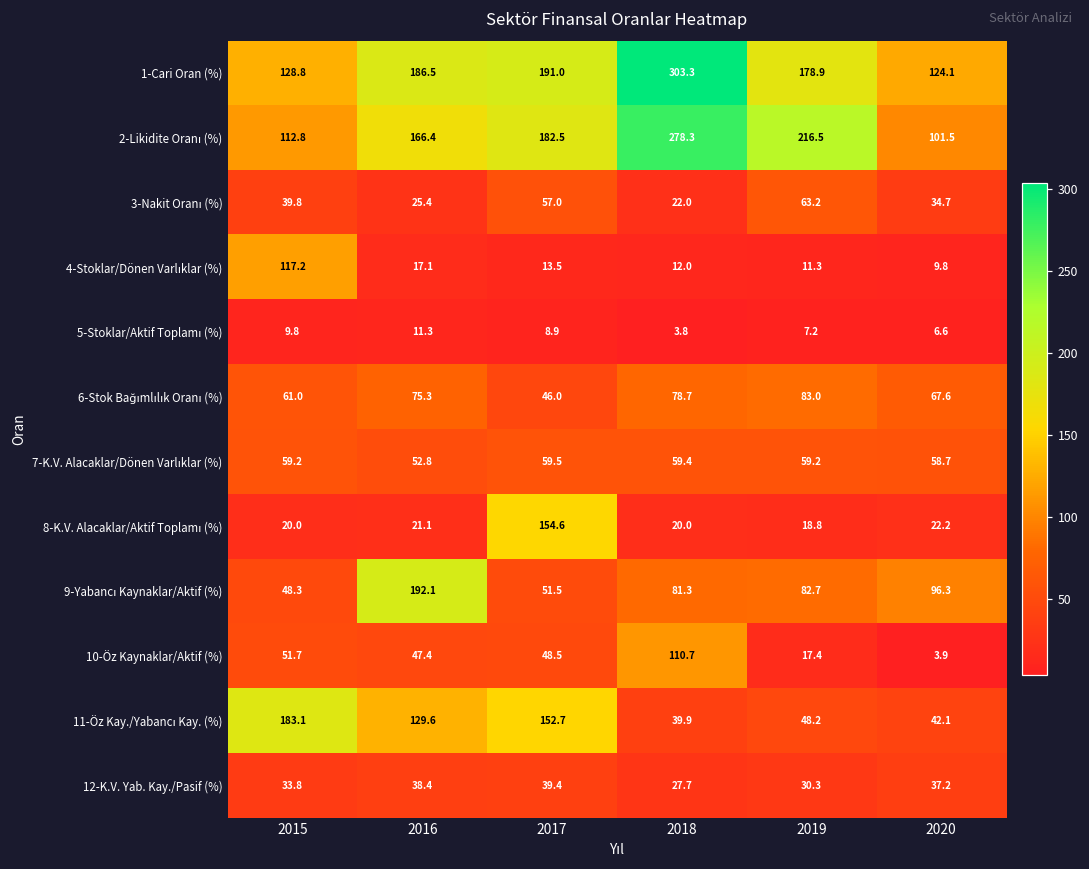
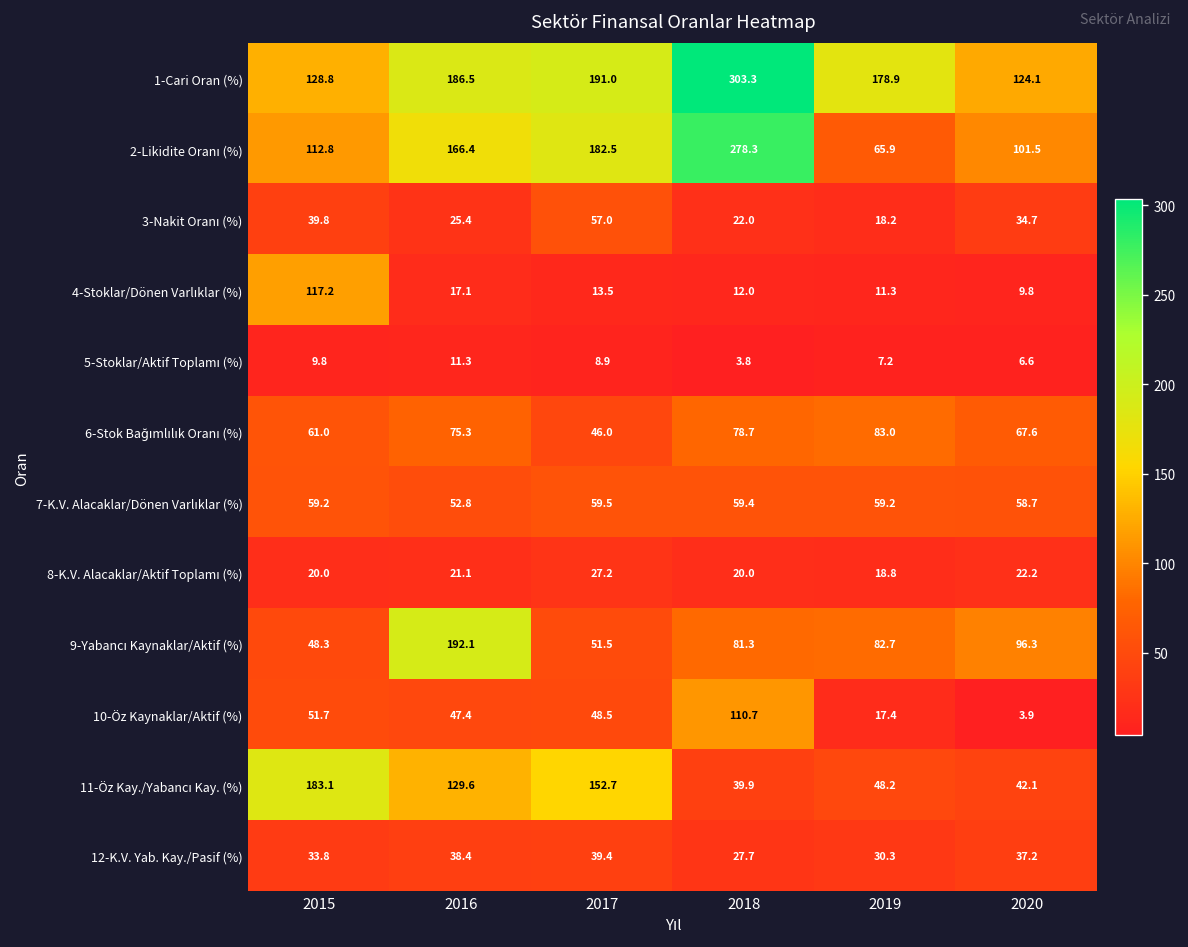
2-Likidite Oranı (%), 2019: 216.5 -> 65.9
3-Nakit Oranı (%), 2019: 63.2 -> 18.2
8-K.V. Alacaklar/Aktif Toplamı (%), 2017: 154.6 -> 27.2
